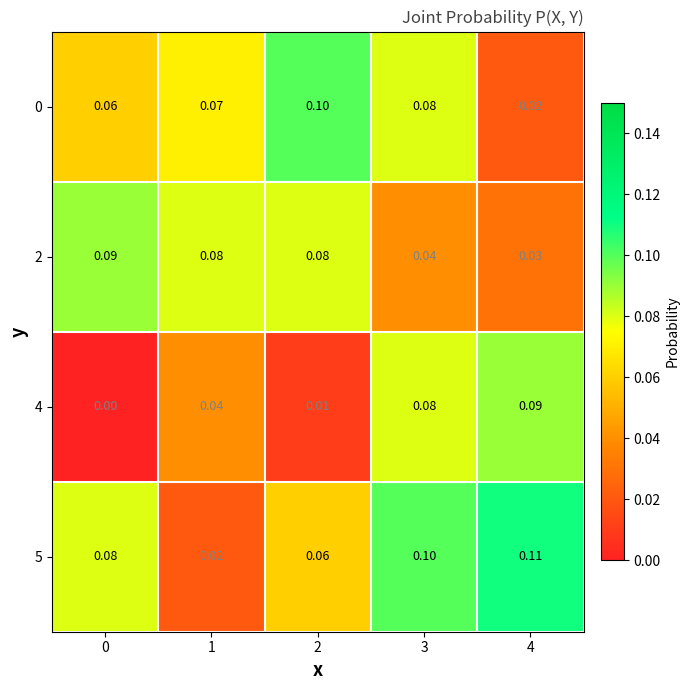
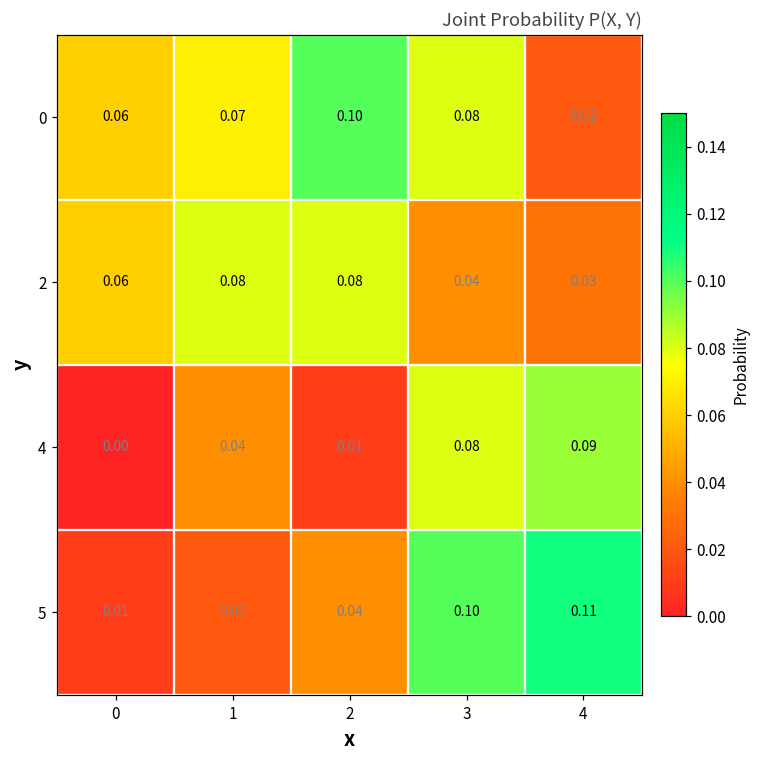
2, 0: 0.09 -> 0.06
5, 0: 0.08 -> 0.01
5, 2: 0.06 -> 0.04
